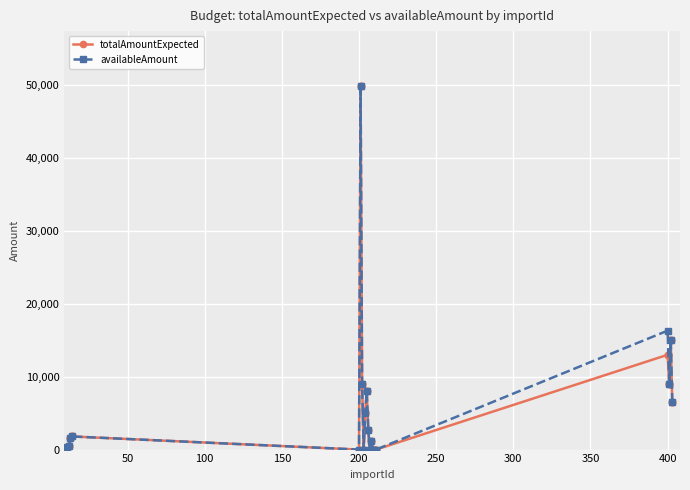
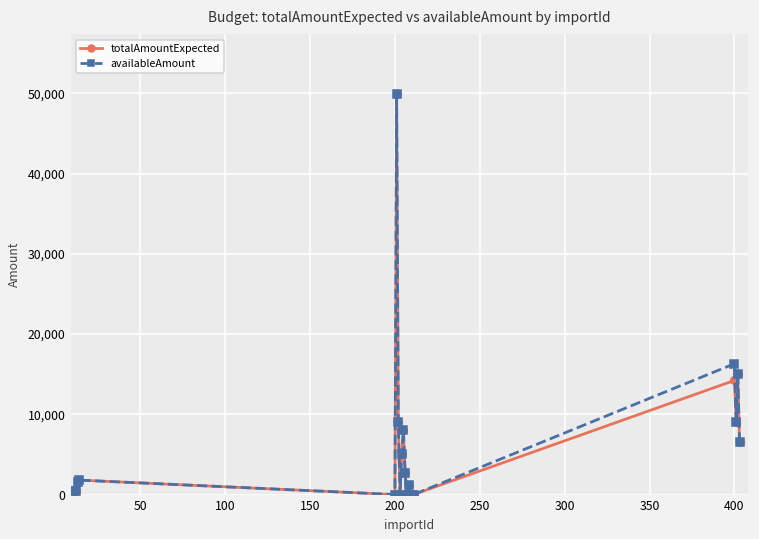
totalAmountExpected, 400: 13,000 -> 14,000
